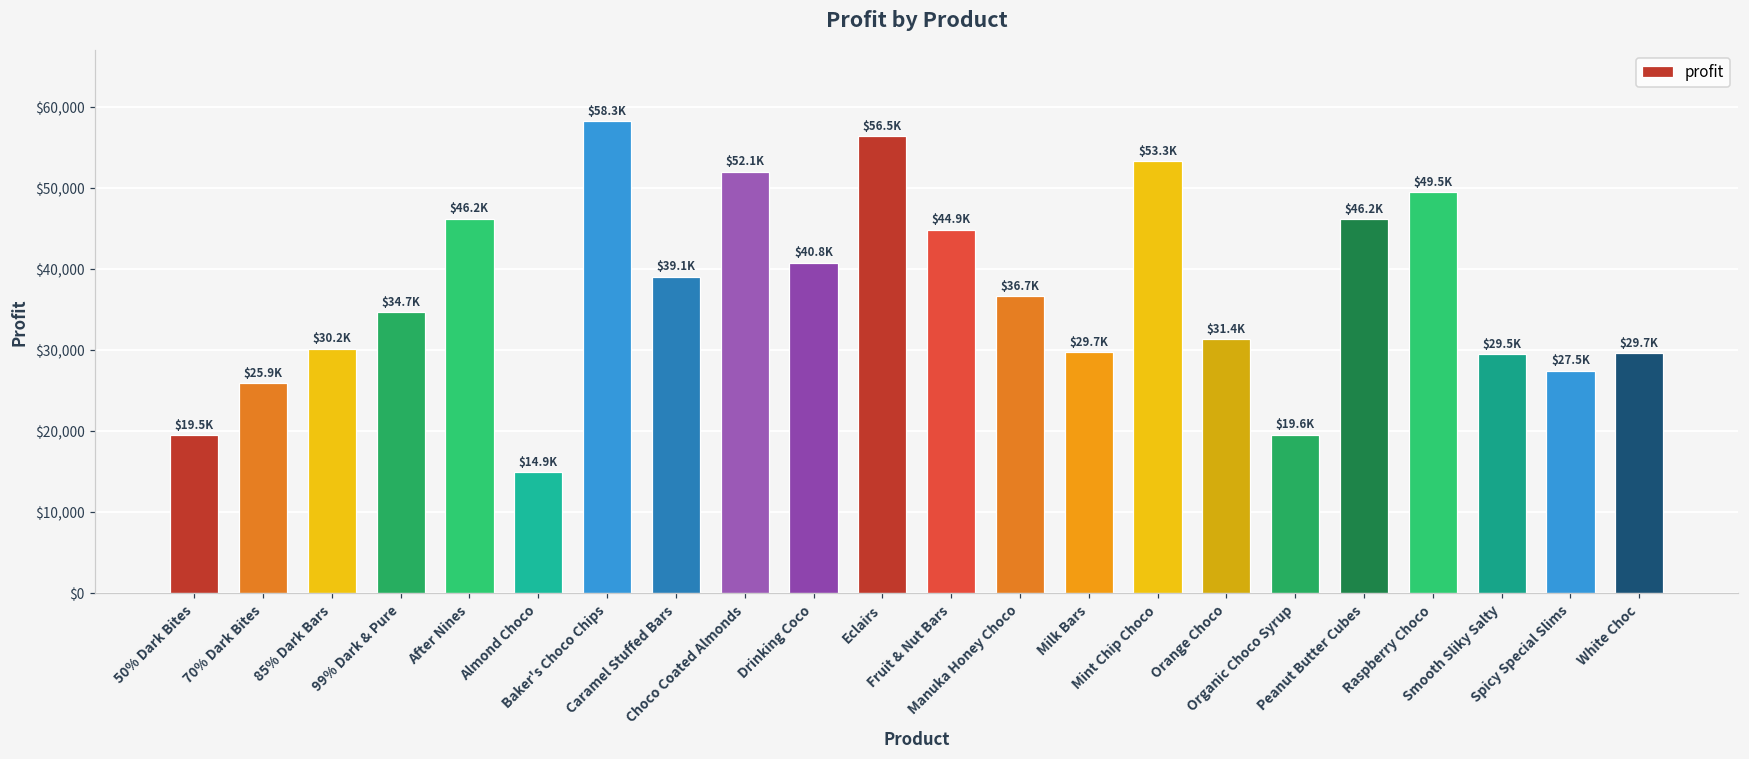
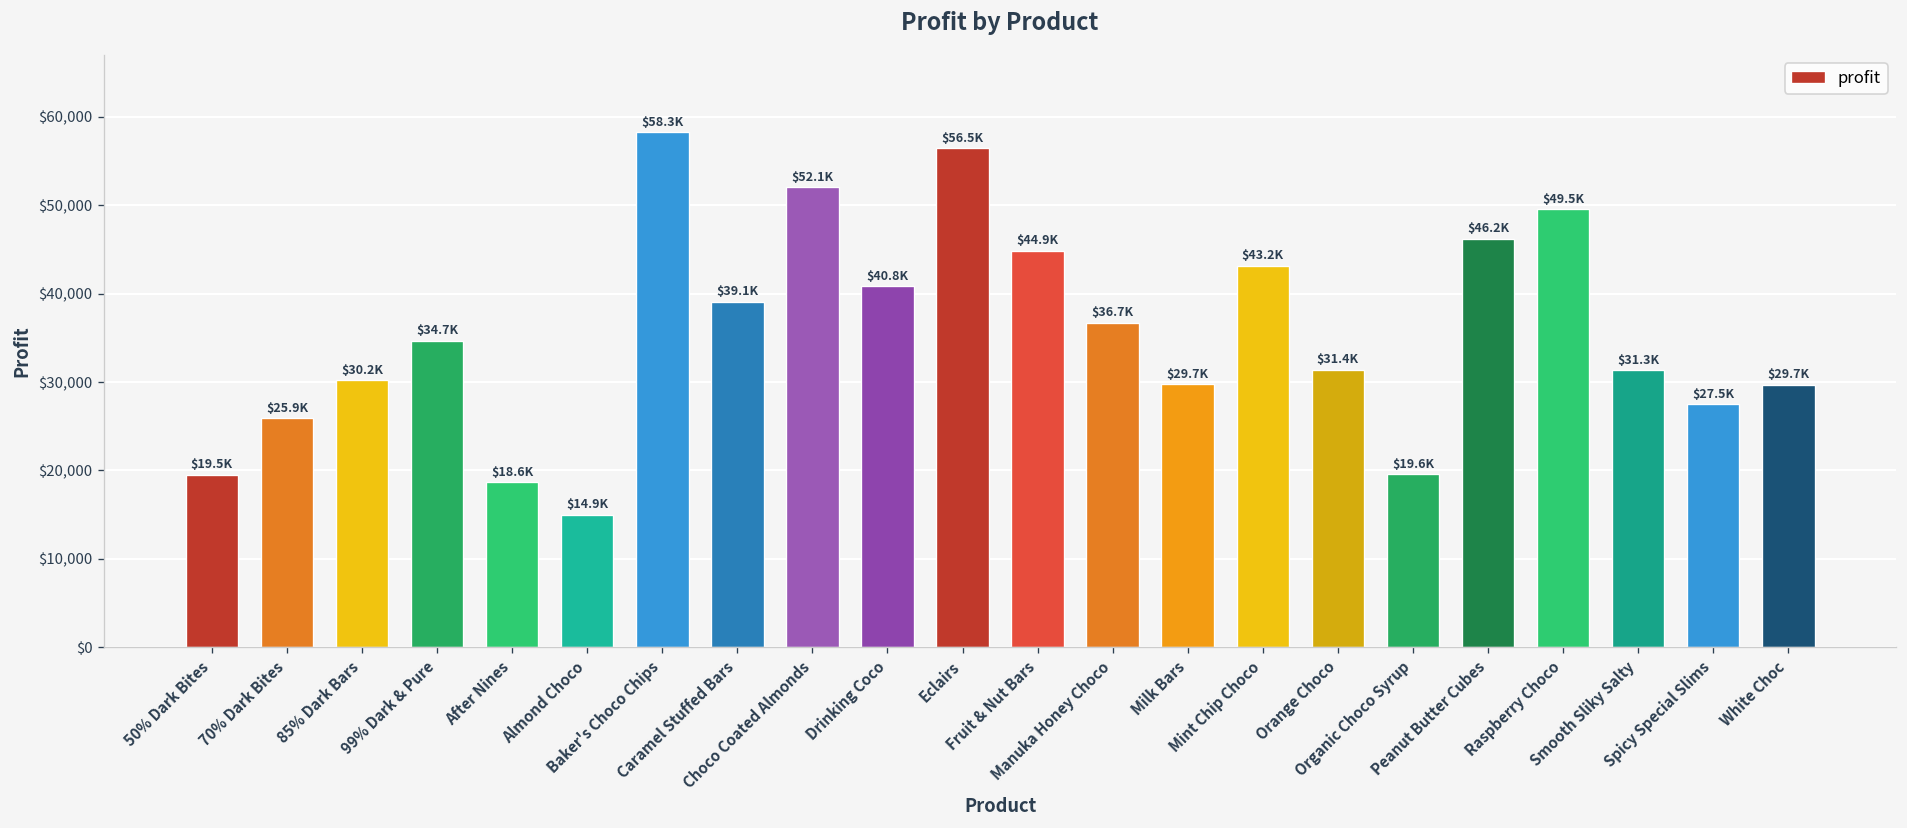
After Nines: $46.2K -> $18.6K
Mint Chip Choco: $53.3K -> $43.2K
Smooth Sliky Salty: $29.5K -> $31.3K
